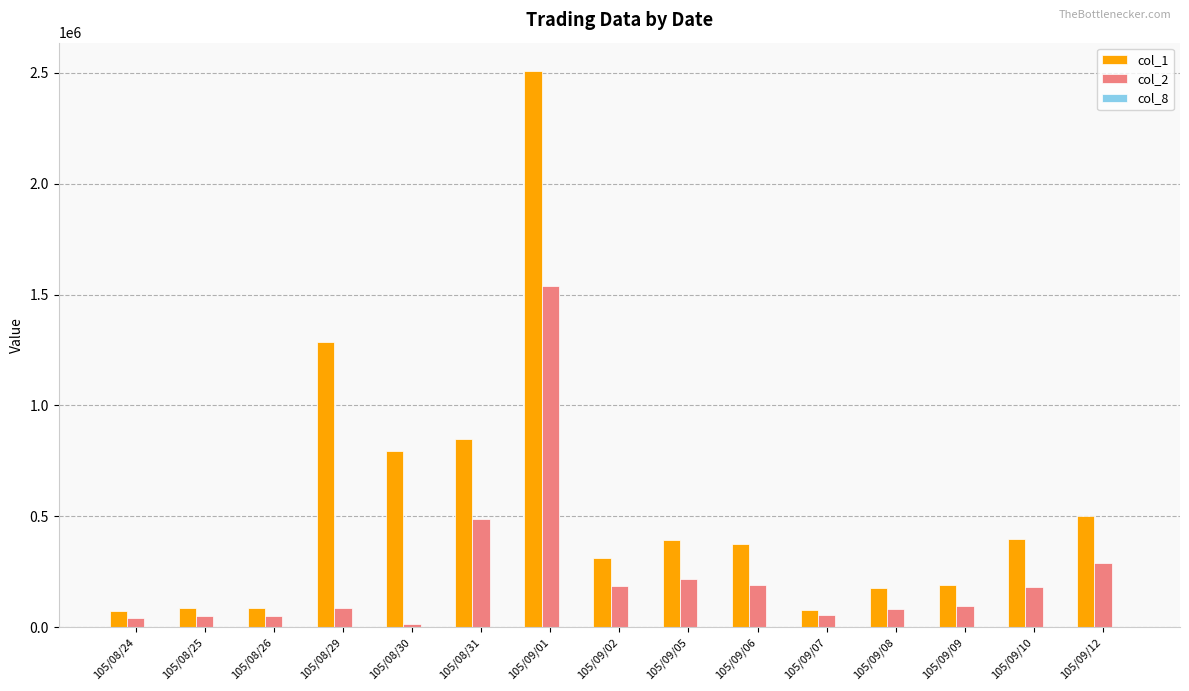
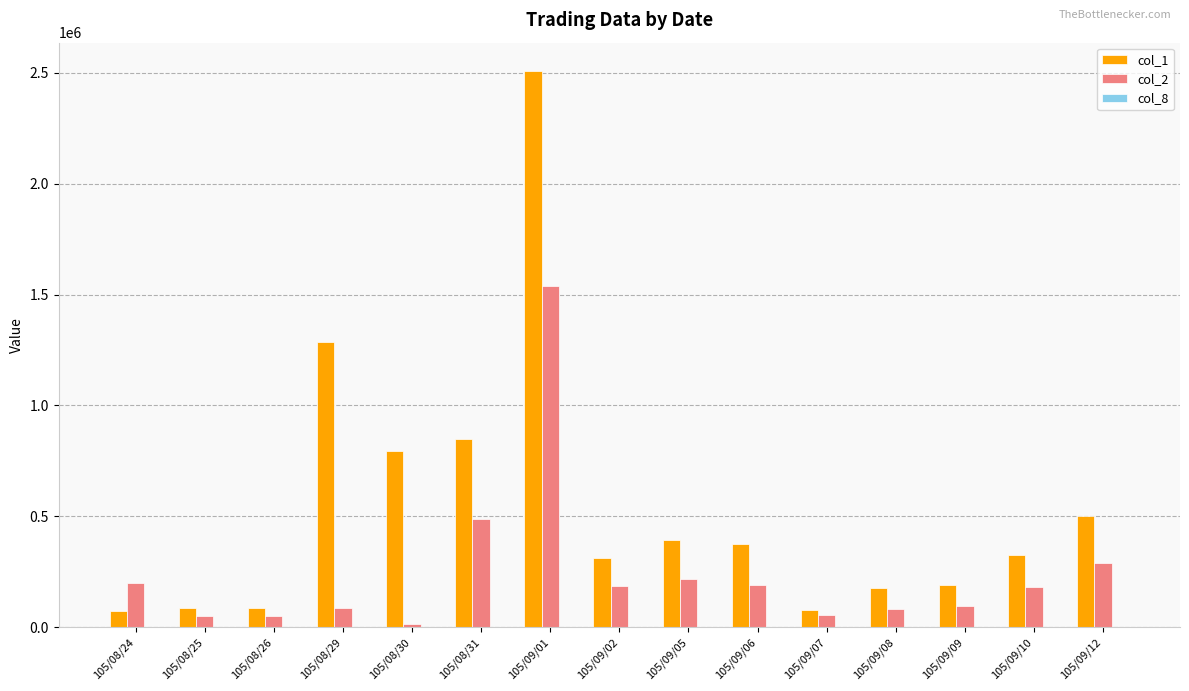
col_2, 105/08/24: 40000 -> 200000
col_1, 105/09/10: 400000 -> 320000
